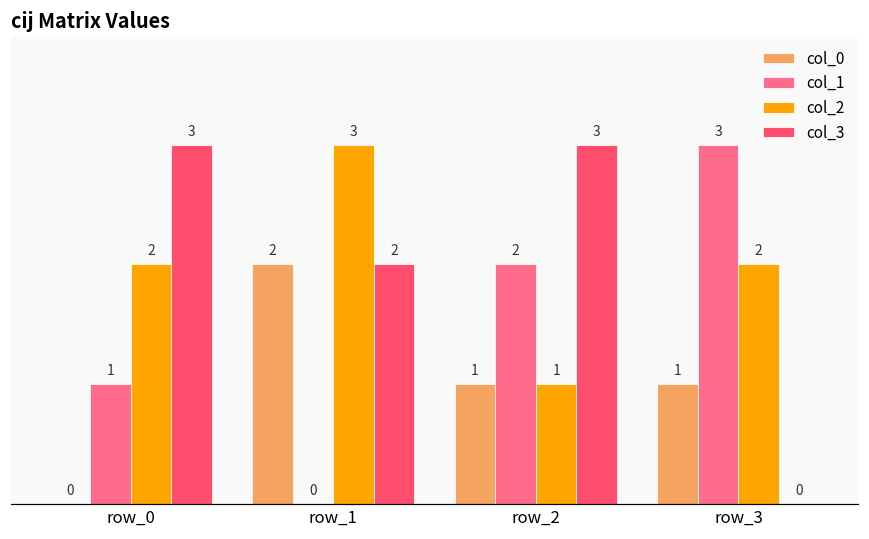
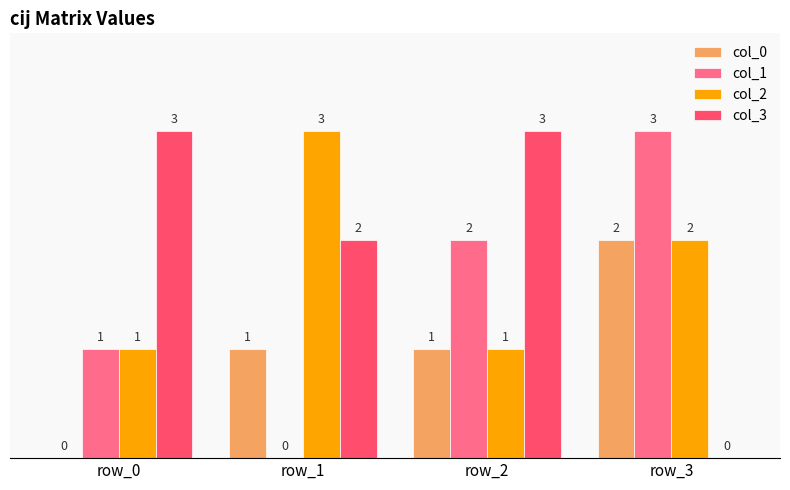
col_2, row_0: 2 -> 1
col_0, row_1: 2 -> 1
col_0, row_3: 1 -> 2
